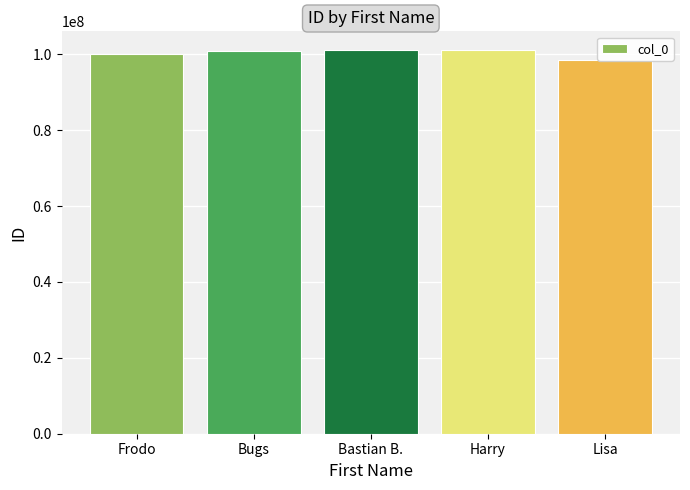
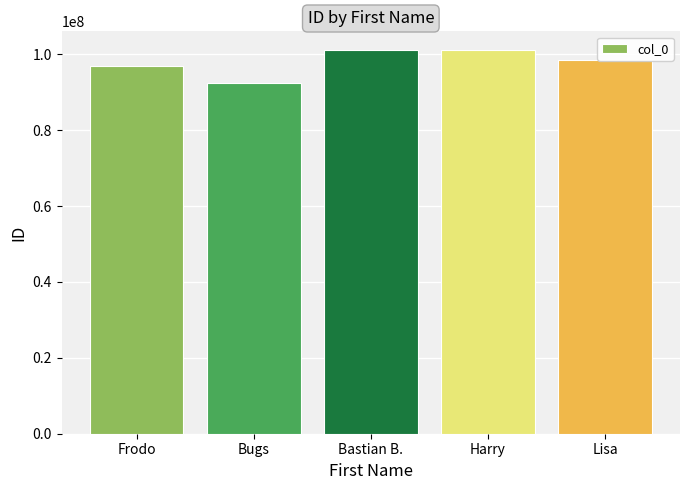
Frodo: 100000000 -> 97000000
Bugs: 101000000 -> 93000000
